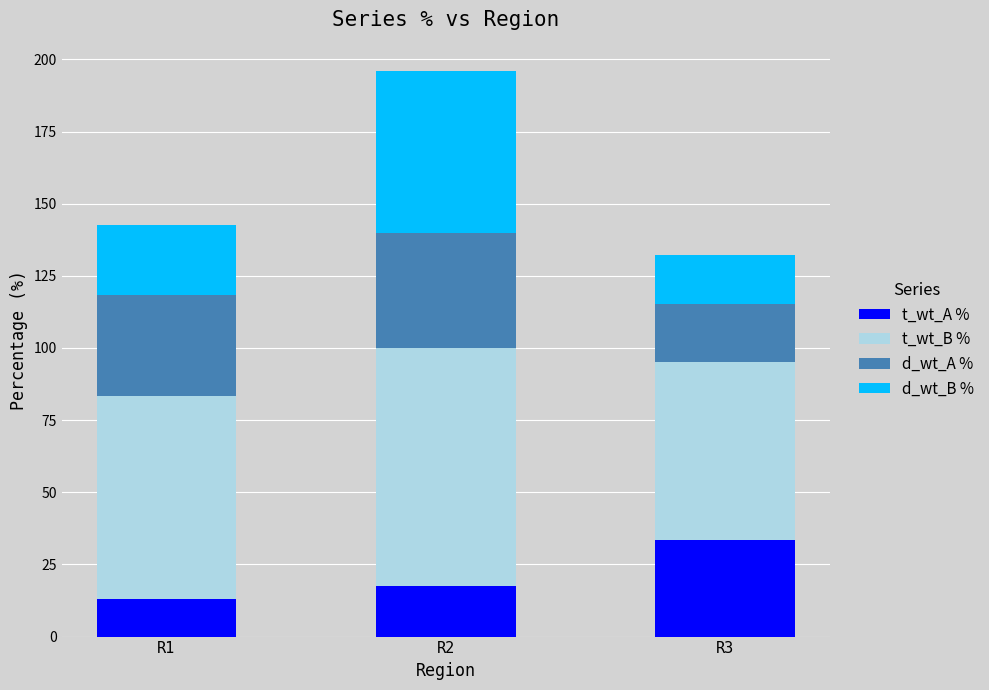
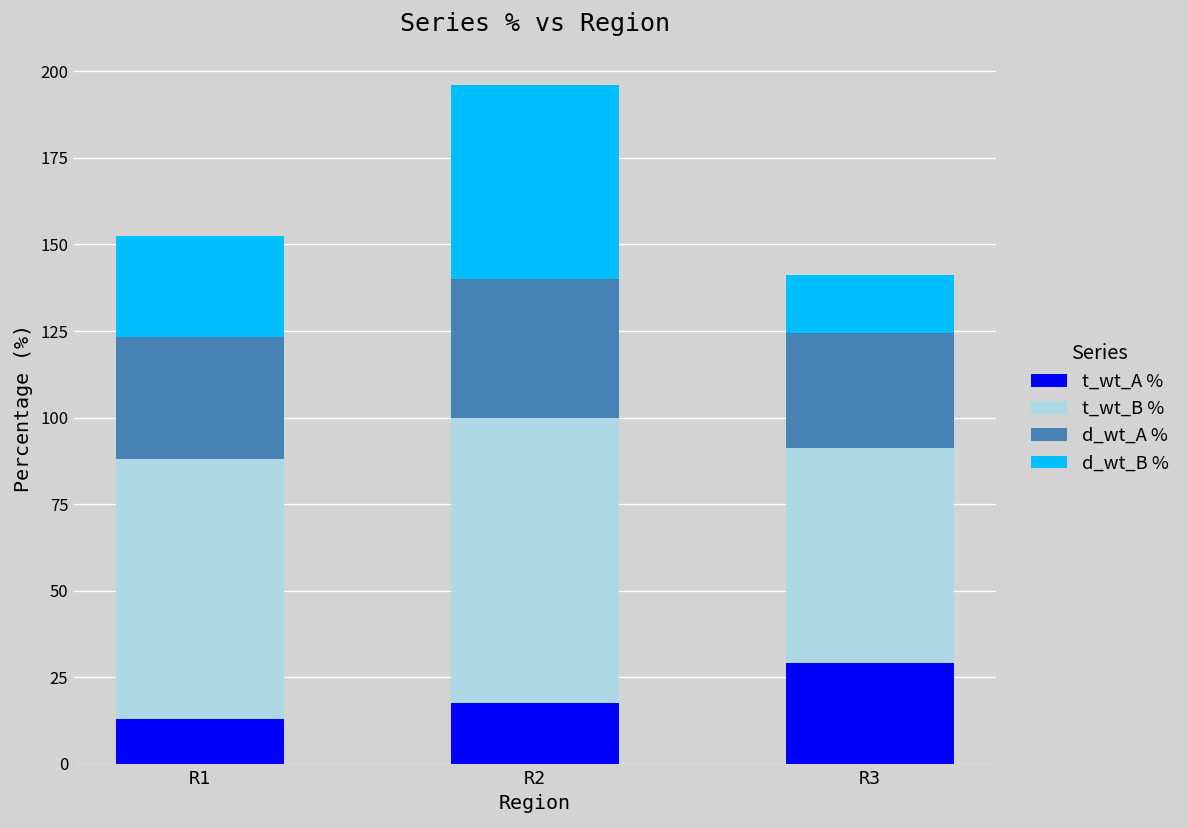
t_wt_B %, R1: 70 -> 75
d_wt_B %, R1: 24 -> 29
t_wt_A %, R3: 33 -> 29
d_wt_A %, R3: 20 -> 33
